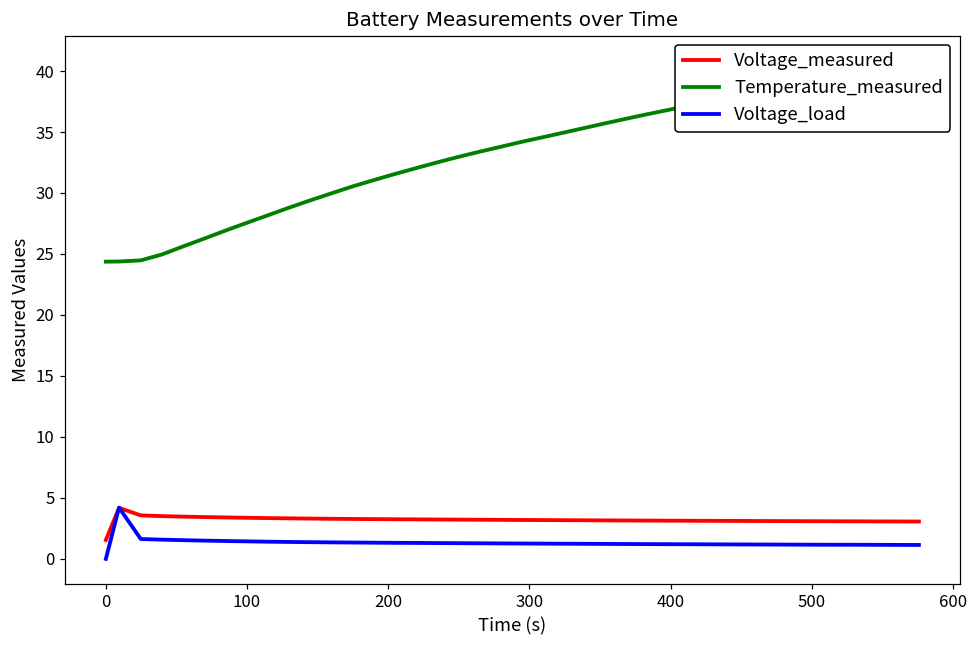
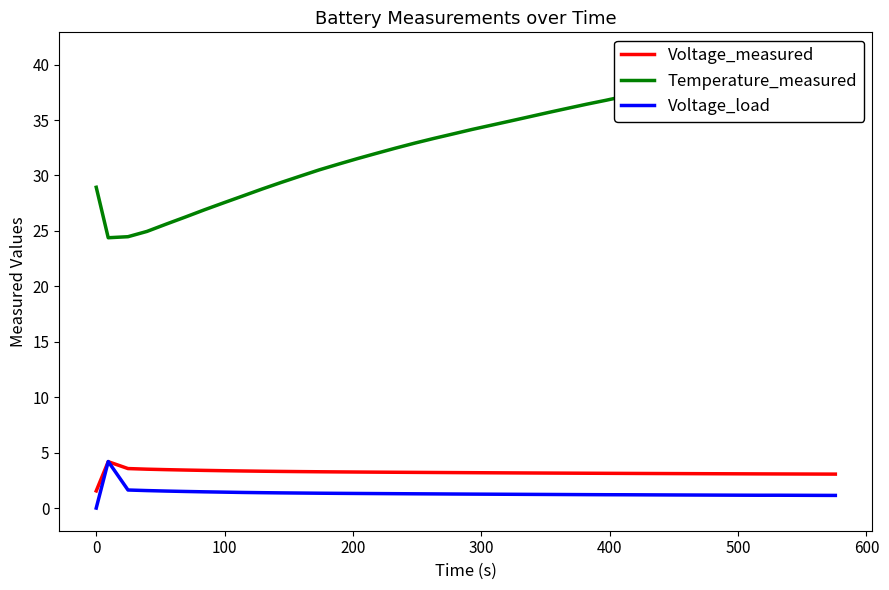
Temperature_measured, 0: 24.4 -> 28.9
